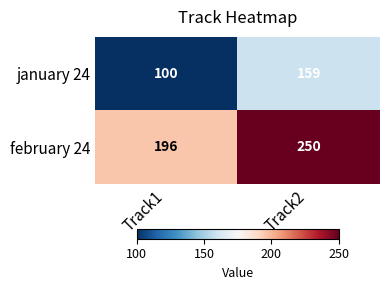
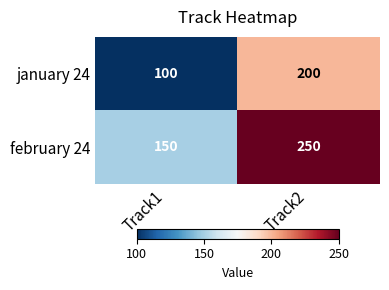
january 24, Track2: 159 -> 200
february 24, Track1: 196 -> 150
